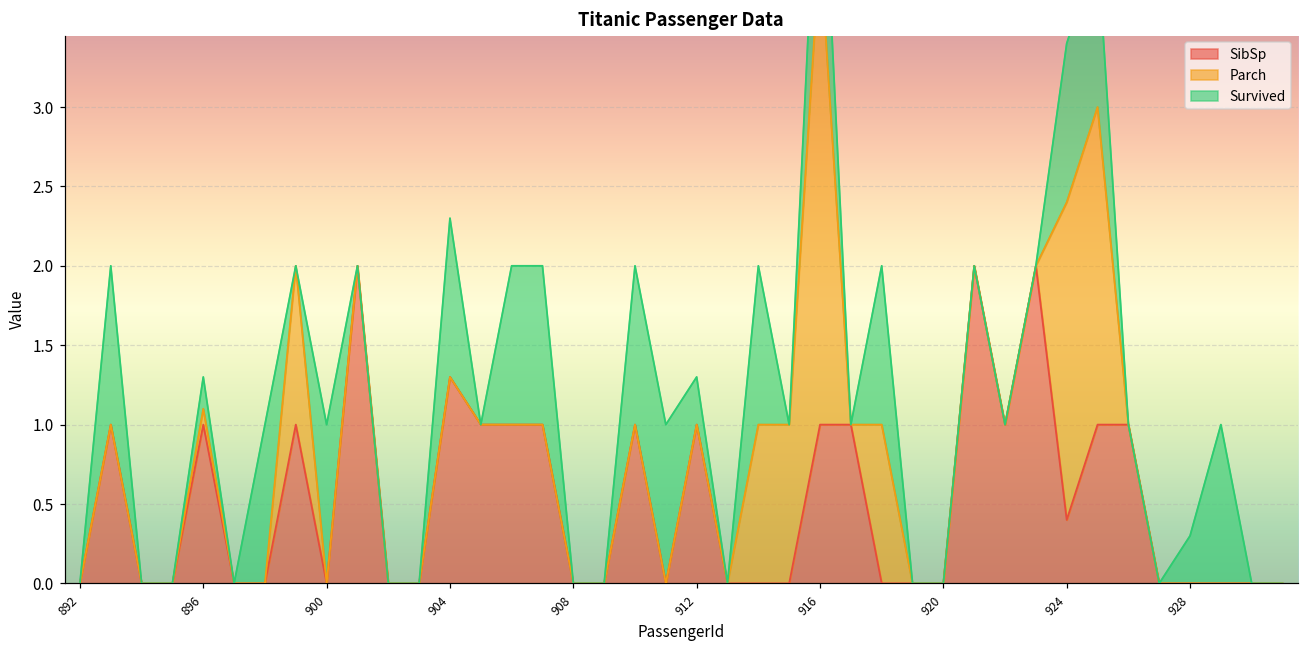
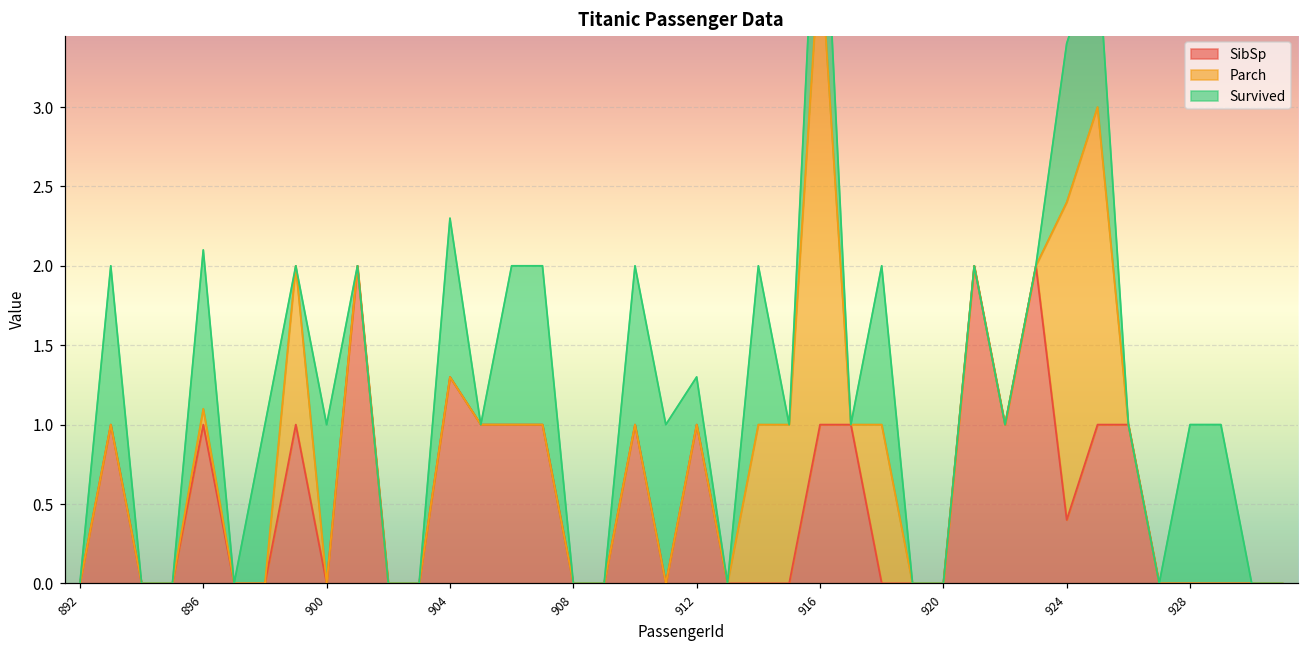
Survived, 896: 0.2 -> 1.0
Survived, 928: 0.3 -> 1.0
